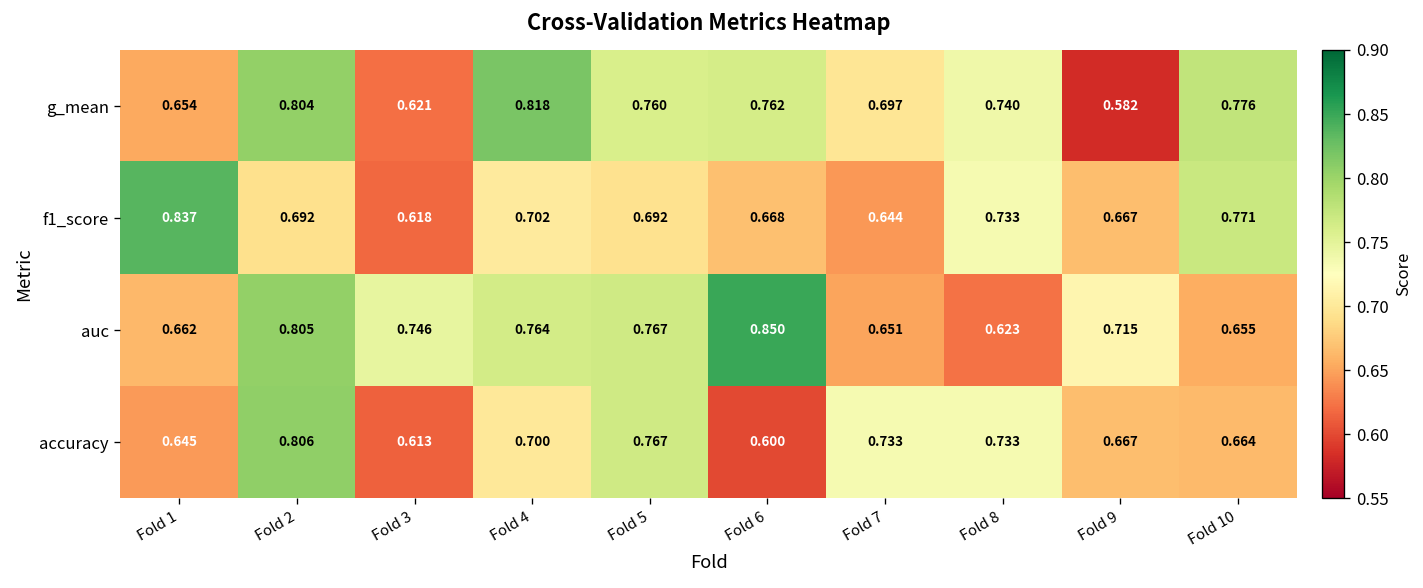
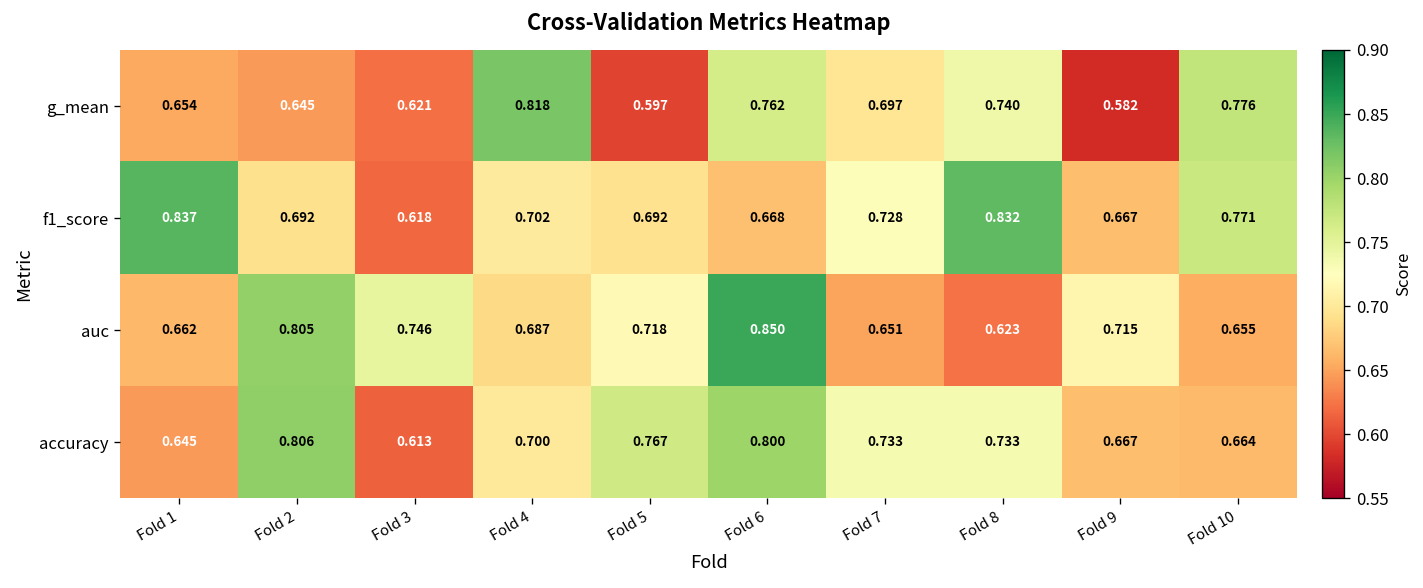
g_mean, Fold 2: 0.804 -> 0.645
g_mean, Fold 5: 0.760 -> 0.597
f1_score, Fold 7: 0.644 -> 0.728
f1_score, Fold 8: 0.733 -> 0.832
auc, Fold 4: 0.764 -> 0.687
auc, Fold 5: 0.767 -> 0.718
accuracy, Fold 6: 0.600 -> 0.800
